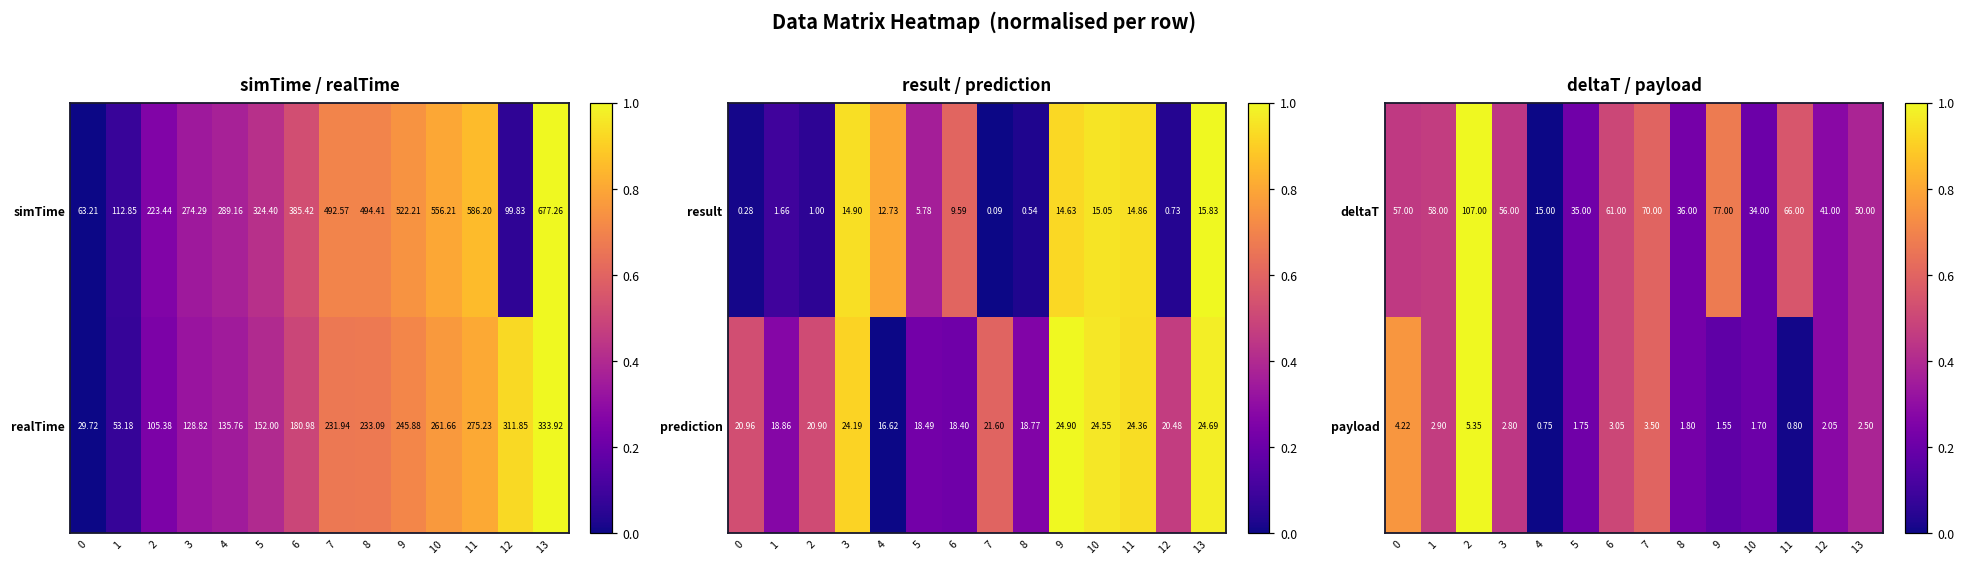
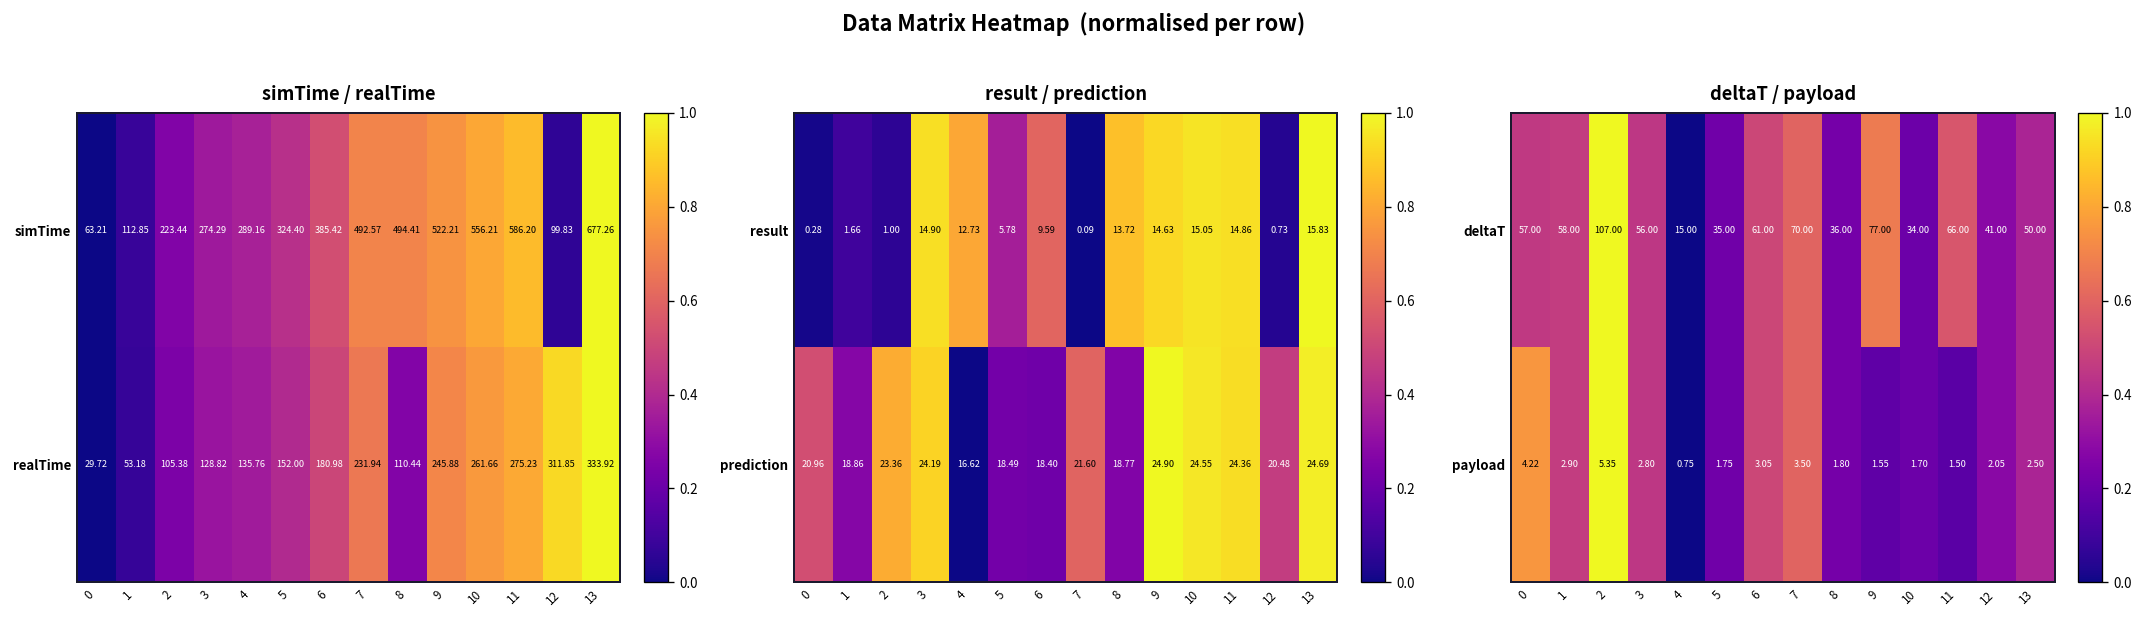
simTime / realTime, realTime, 8: 233.09 -> 110.44
result / prediction, result, 8: 0.54 -> 13.72
result / prediction, prediction, 2: 20.90 -> 23.36
deltaT / payload, payload, 11: 0.80 -> 1.50
